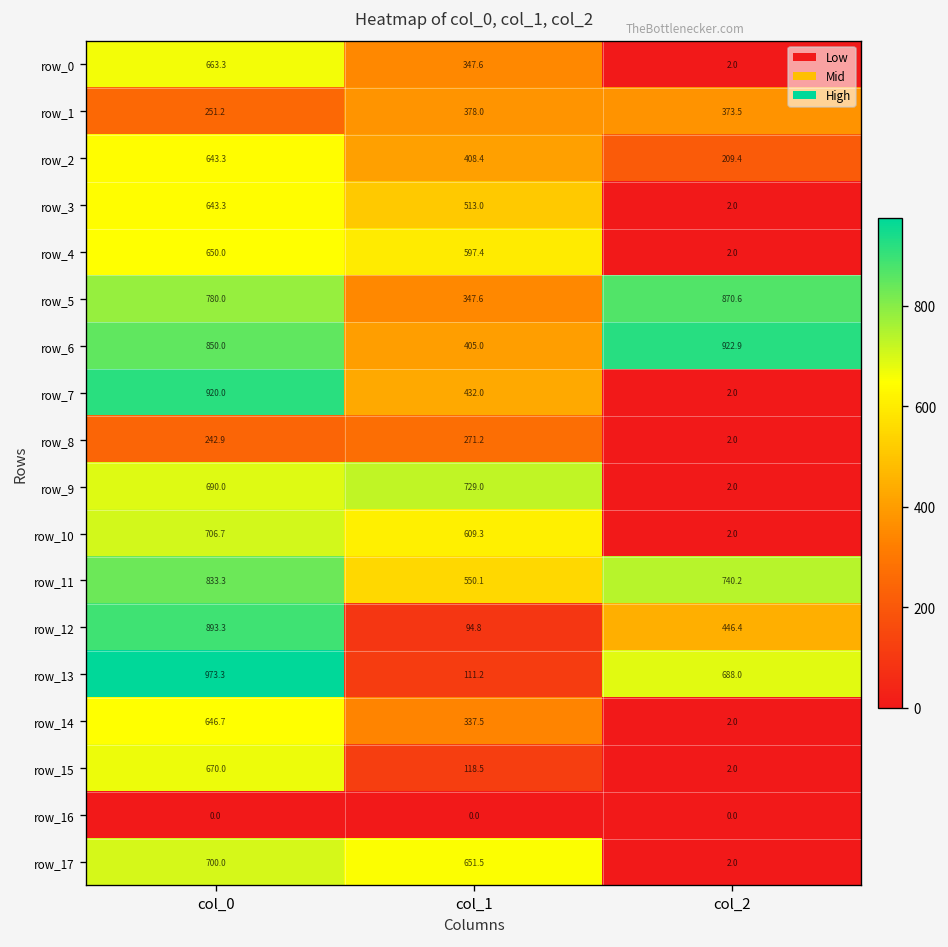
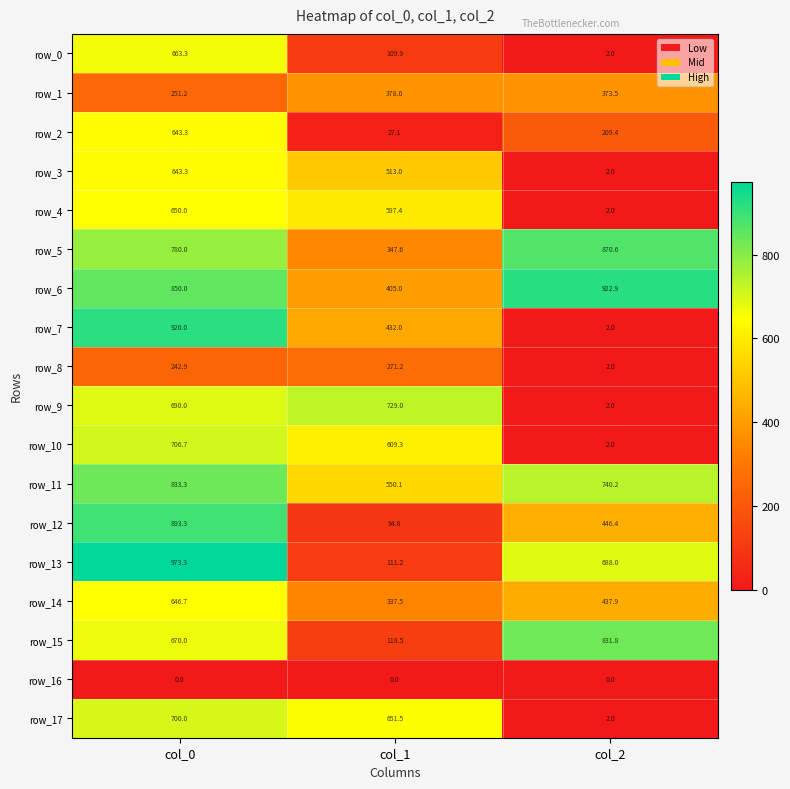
row_0, col_1: 347.6 -> 109.9
row_2, col_1: 408.4 -> 27.1
row_14, col_2: 2.0 -> 437.9
row_15, col_2: 2.0 -> 831.8
